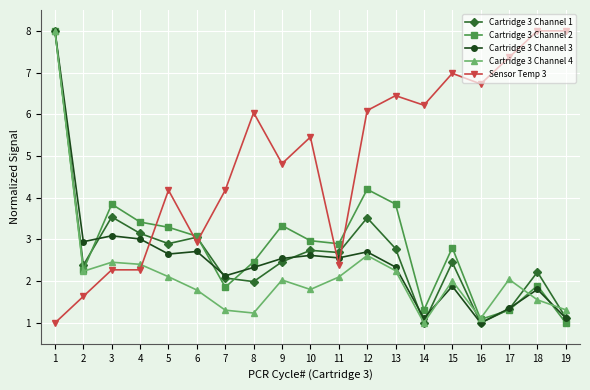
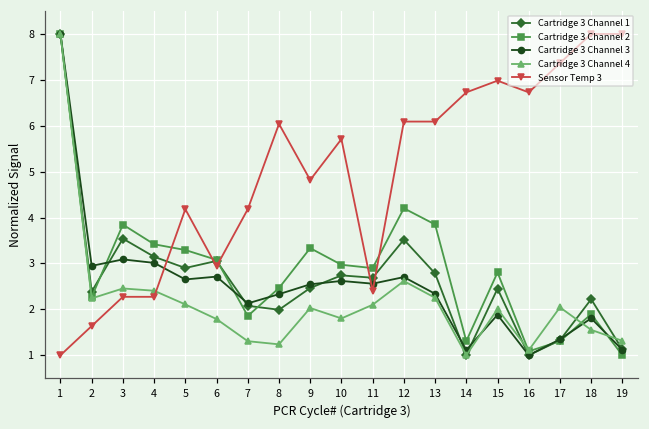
Sensor Temp 3, 10: 5.5 -> 5.7
Sensor Temp 3, 13: 6.4 -> 6.1
Sensor Temp 3, 14: 6.2 -> 6.7
